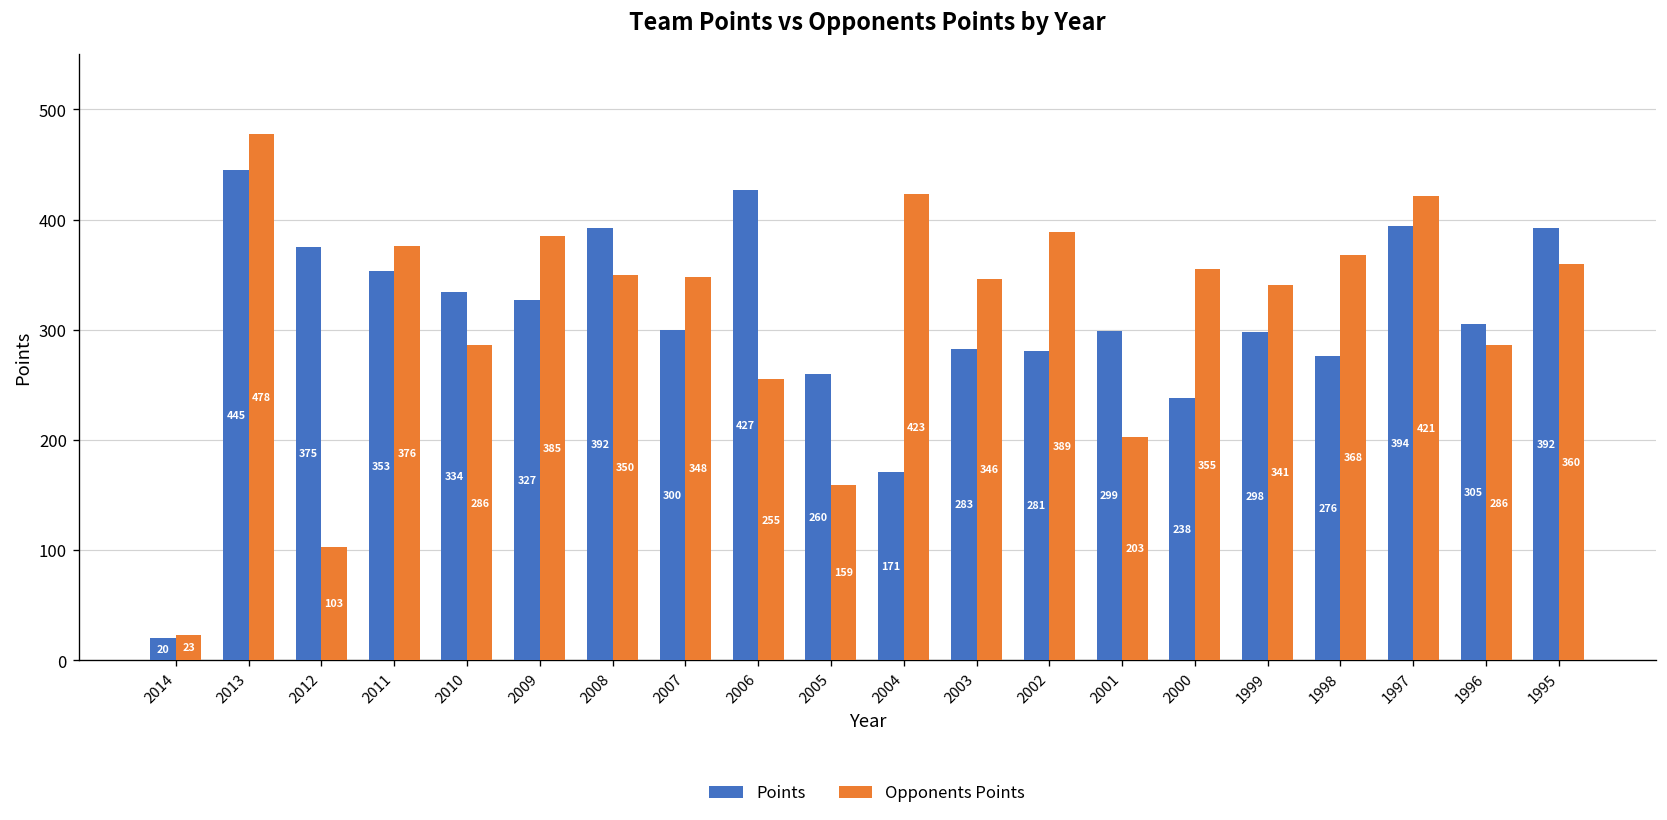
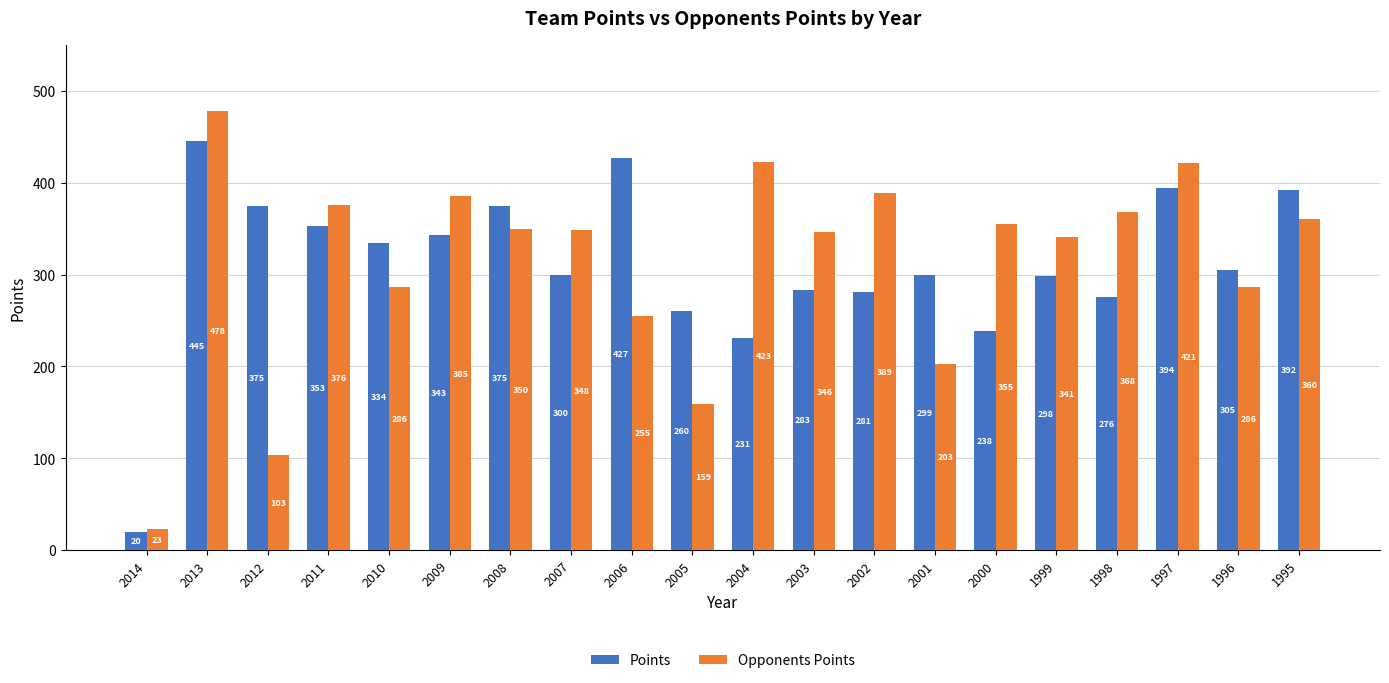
Points, 2009: 327 -> 343
Points, 2008: 392 -> 375
Points, 2004: 171 -> 231
